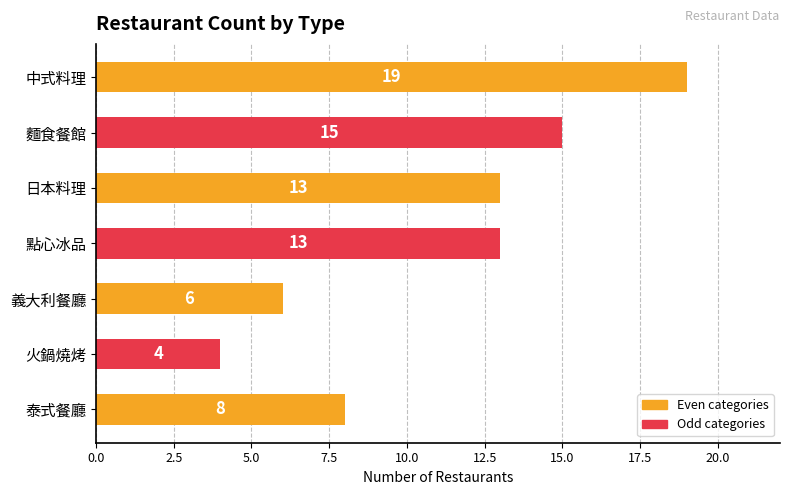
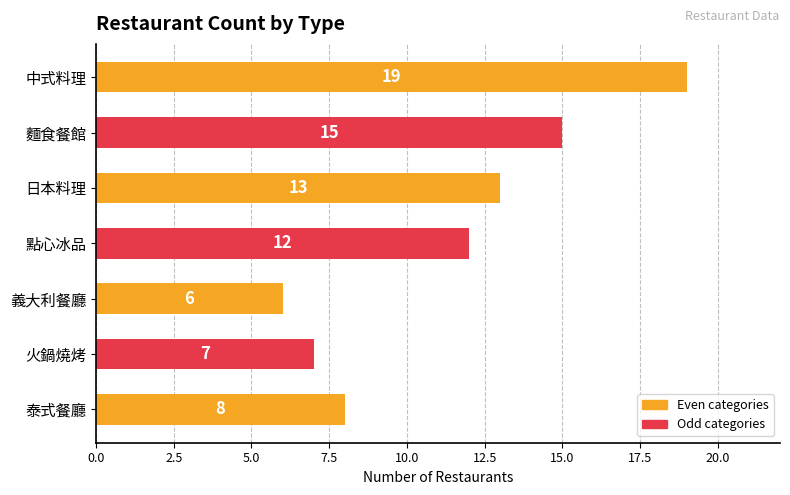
點心冰品: 13 -> 12
火鍋燒烤: 4 -> 7
